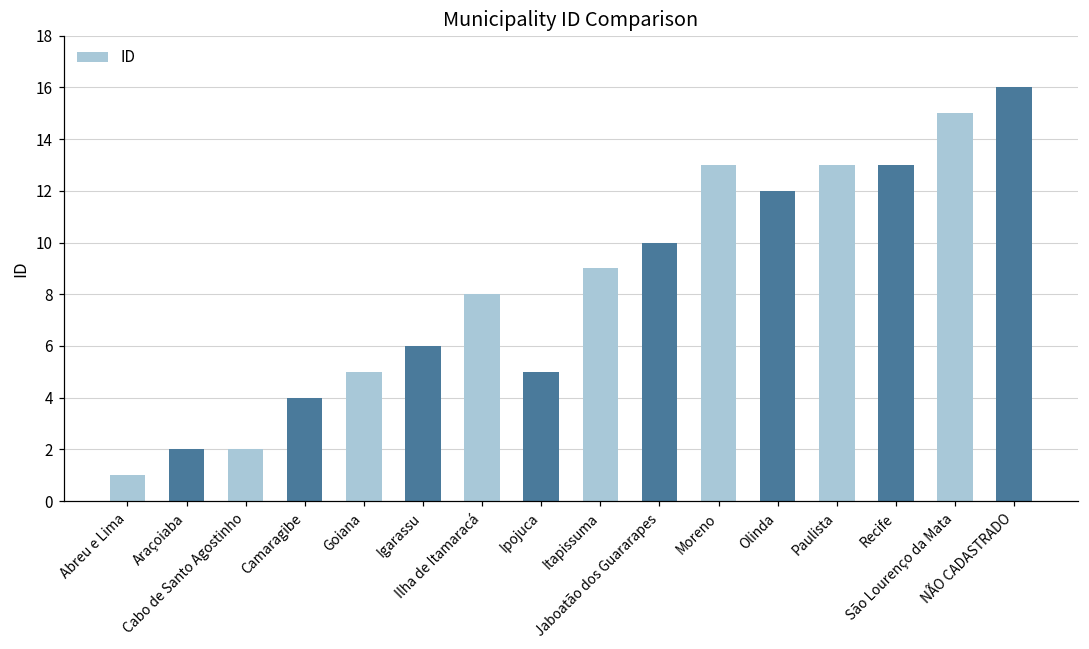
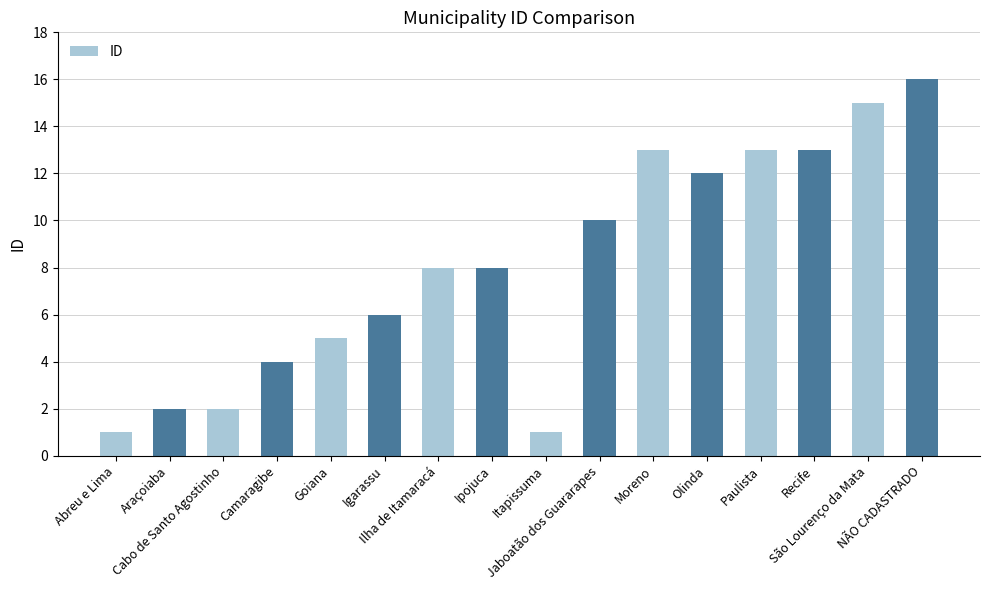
Ipojuca: 5 -> 8
Itapissuma: 9 -> 1
